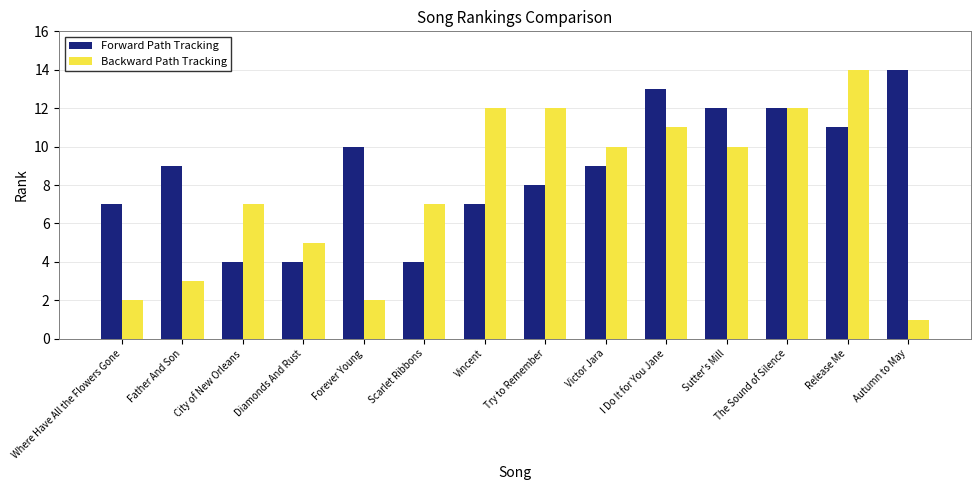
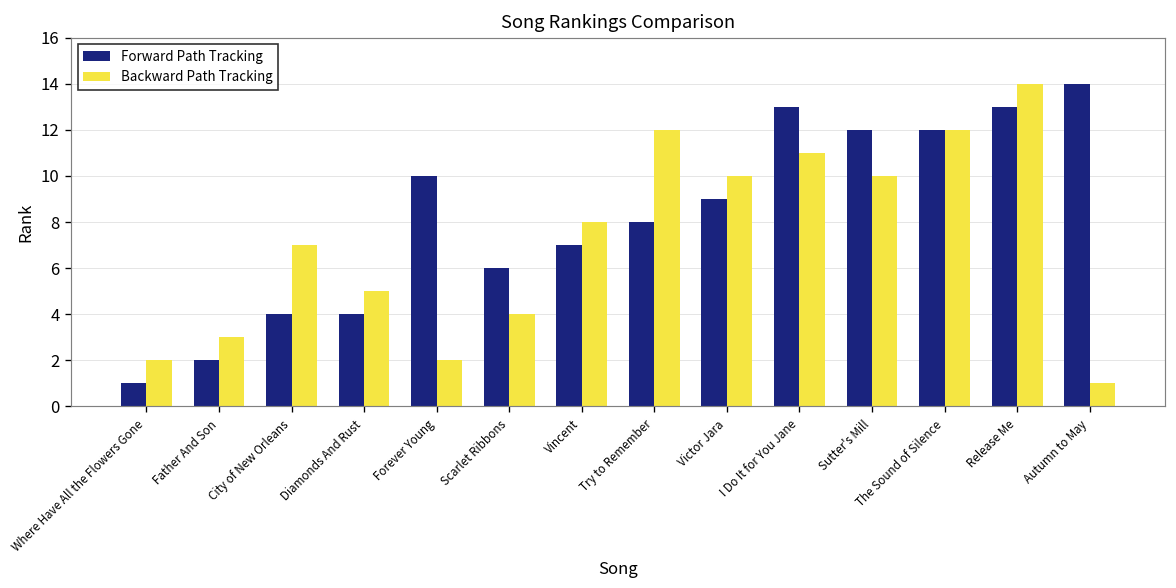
Forward Path Tracking, Where Have All the Flowers Gone: 7 -> 1
Forward Path Tracking, Father And Son: 9 -> 2
Forward Path Tracking, Scarlet Ribbons: 4 -> 6
Backward Path Tracking, Scarlet Ribbons: 7 -> 4
Backward Path Tracking, Vincent: 12 -> 8
Forward Path Tracking, Release Me: 11 -> 13
